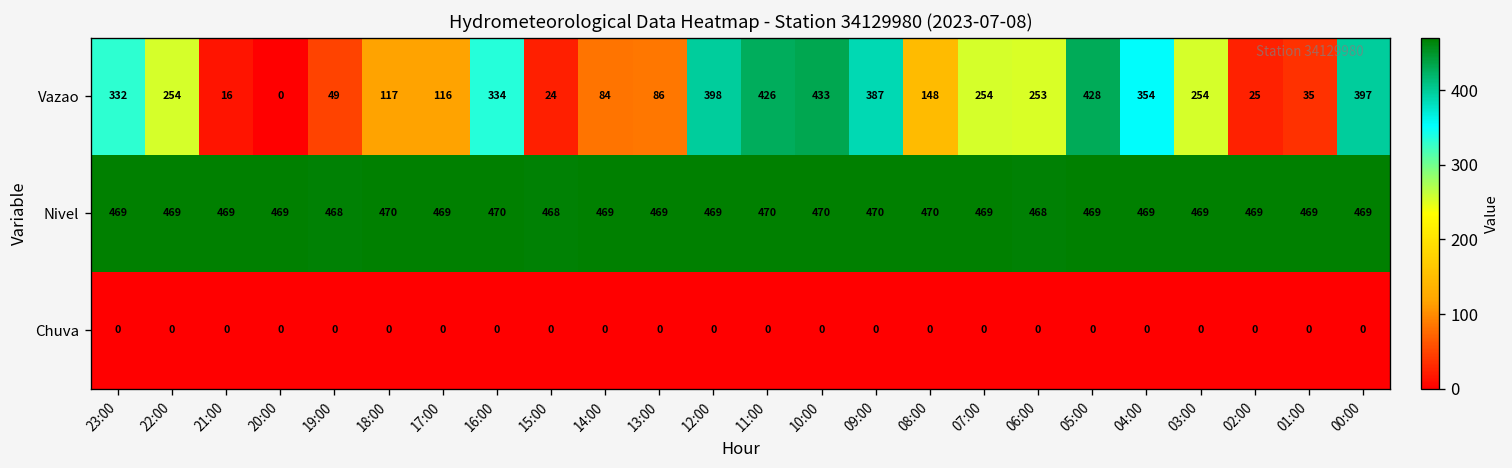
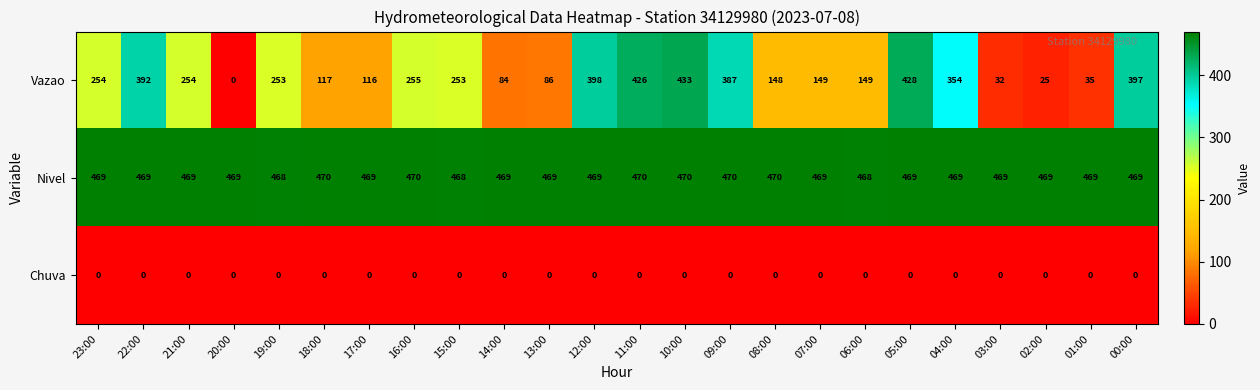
Vazao, 23:00: 332 -> 254
Vazao, 22:00: 254 -> 392
Vazao, 21:00: 16 -> 254
Vazao, 19:00: 49 -> 253
Vazao, 16:00: 334 -> 255
Vazao, 15:00: 24 -> 253
Vazao, 07:00: 254 -> 149
Vazao, 06:00: 253 -> 149
Vazao, 03:00: 254 -> 32
